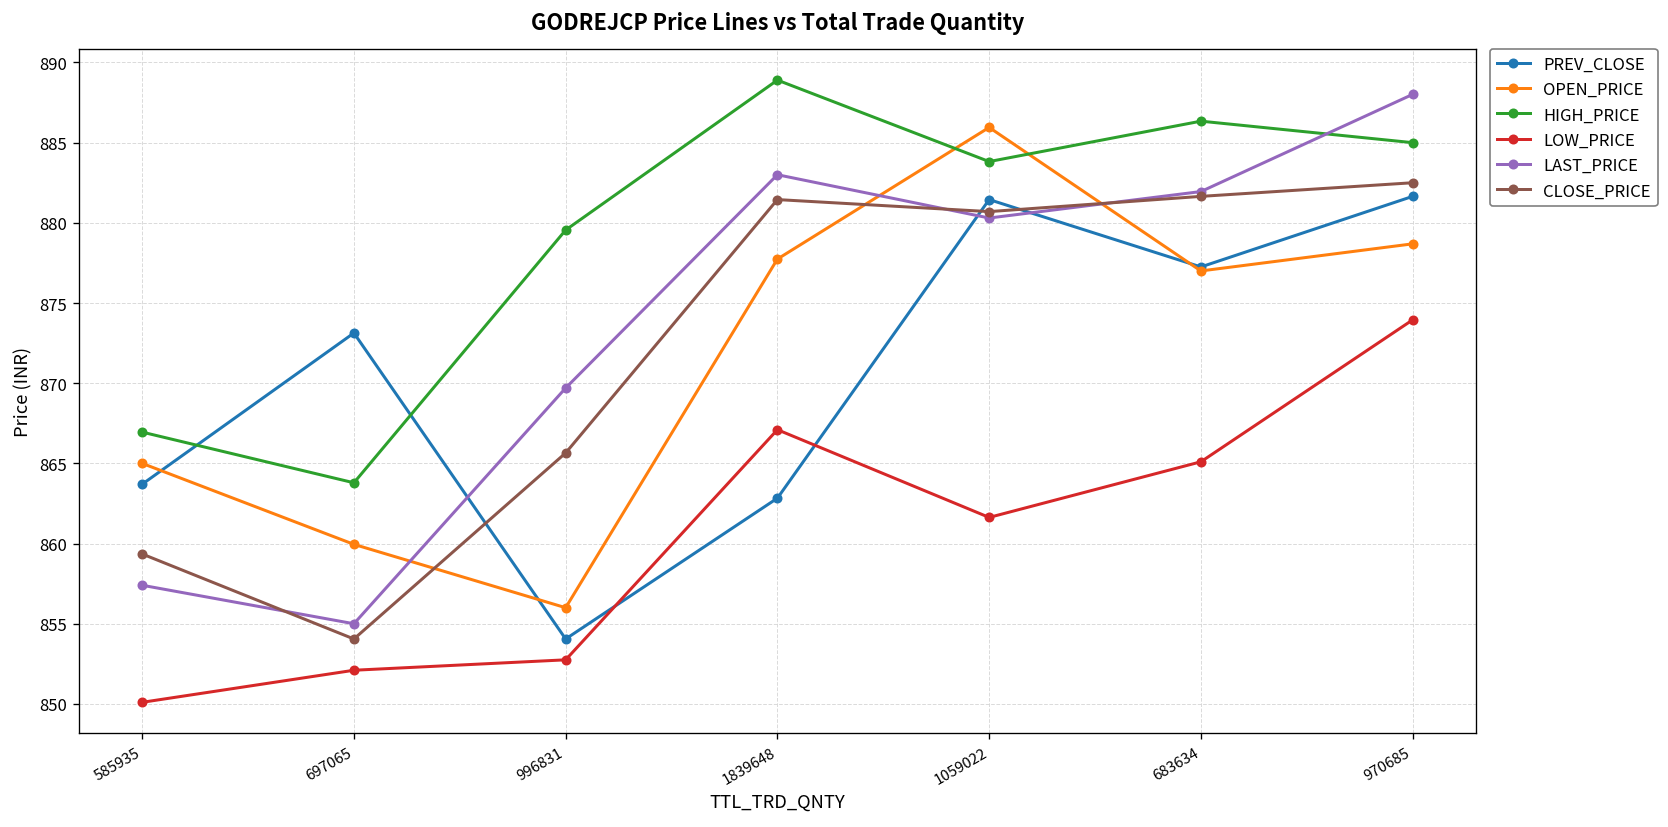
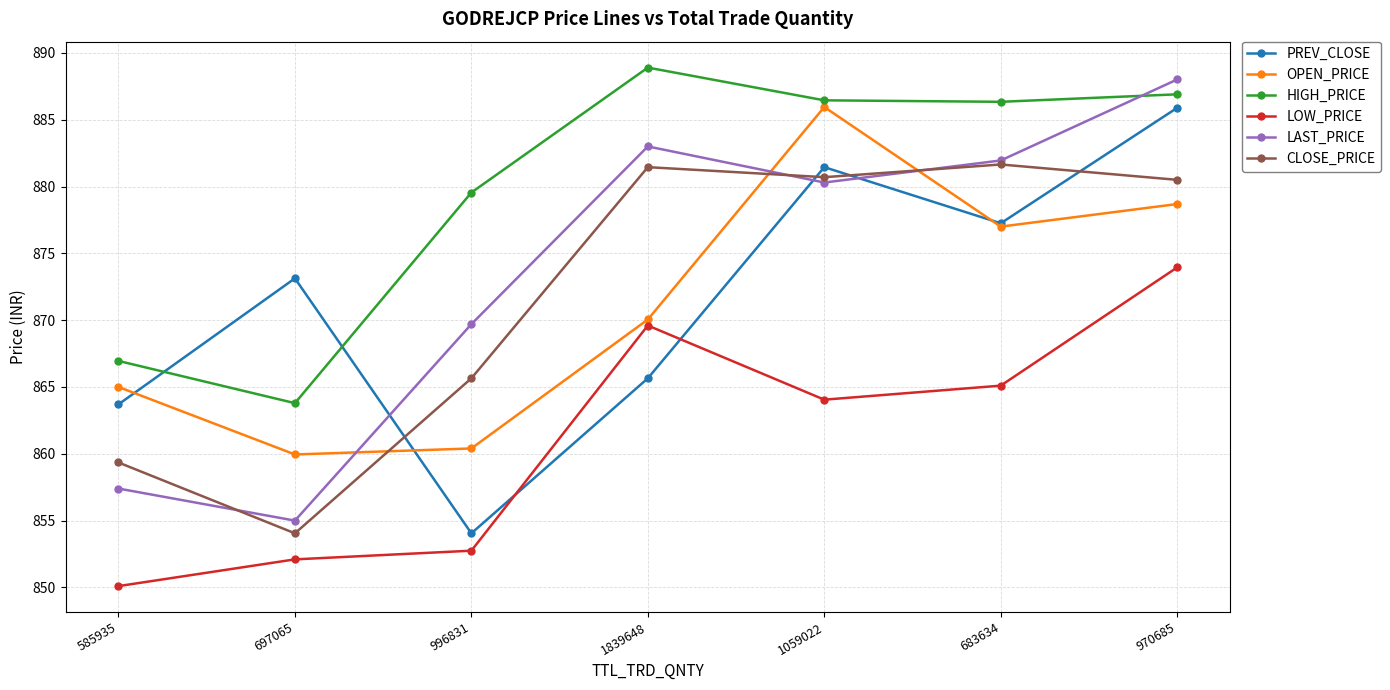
OPEN_PRICE, 996831: 856.0 -> 860.4
PREV_CLOSE, 1839648: 862.8 -> 865.7
OPEN_PRICE, 1839648: 877.7 -> 870.1
LOW_PRICE, 1839648: 867.1 -> 869.6
HIGH_PRICE, 1059022: 883.8 -> 886.5
LOW_PRICE, 1059022: 861.6 -> 864.1
PREV_CLOSE, 970685: 881.7 -> 885.9
HIGH_PRICE, 970685: 885.0 -> 886.9
CLOSE_PRICE, 970685: 882.5 -> 880.5
